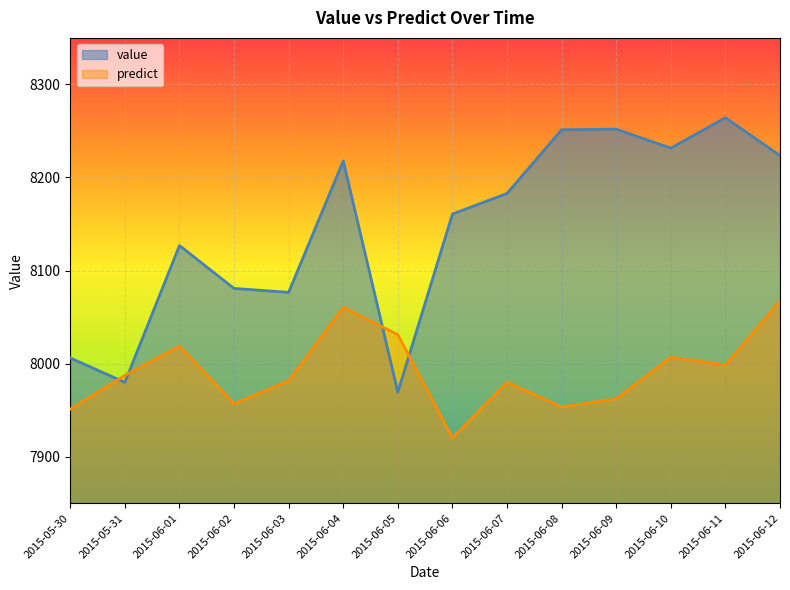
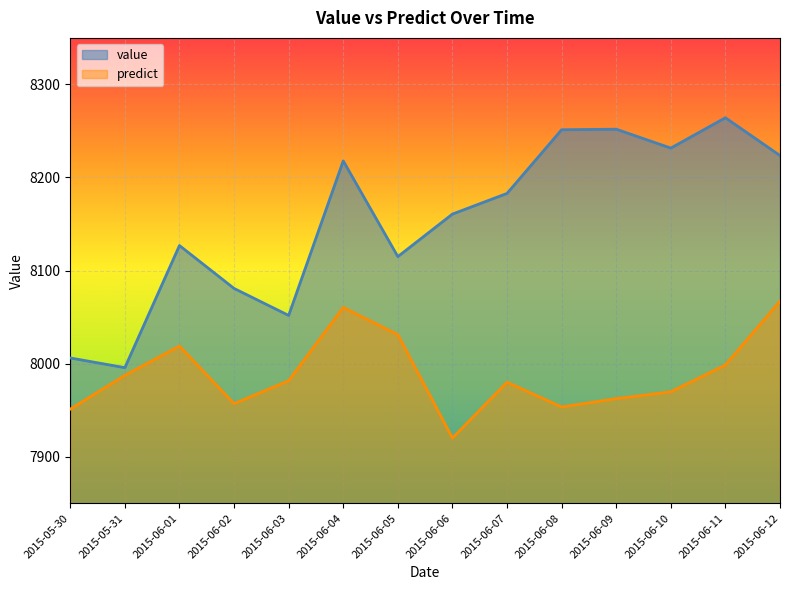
value, 2015-05-31: 7980 -> 8000
value, 2015-06-03: 8080 -> 8050
value, 2015-06-05: 7970 -> 8120
predict, 2015-06-10: 8010 -> 7970
